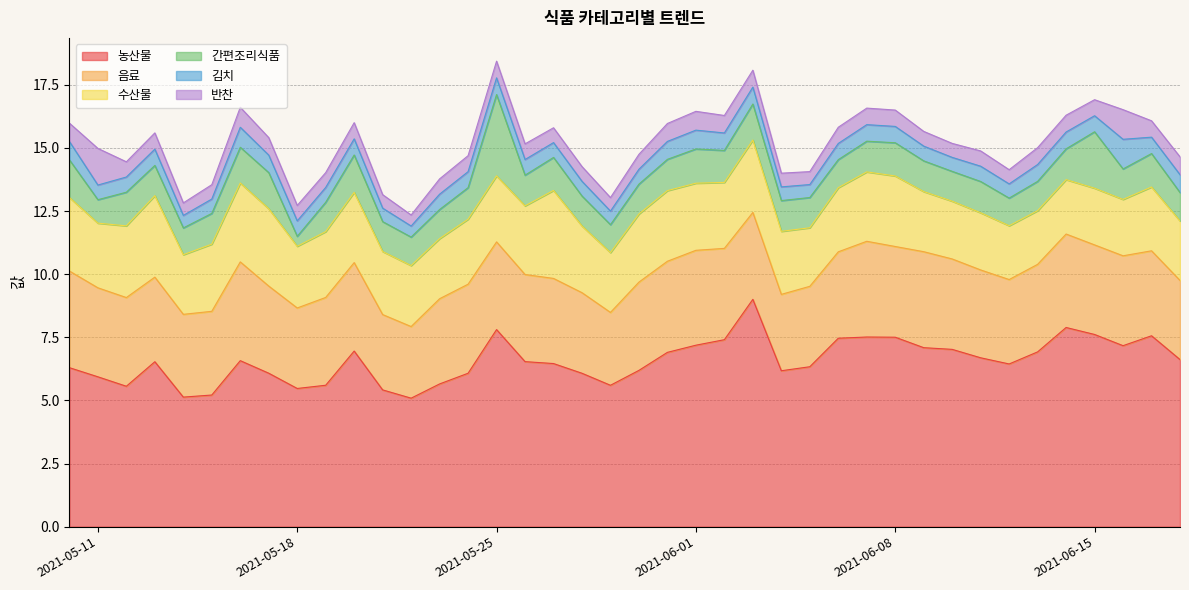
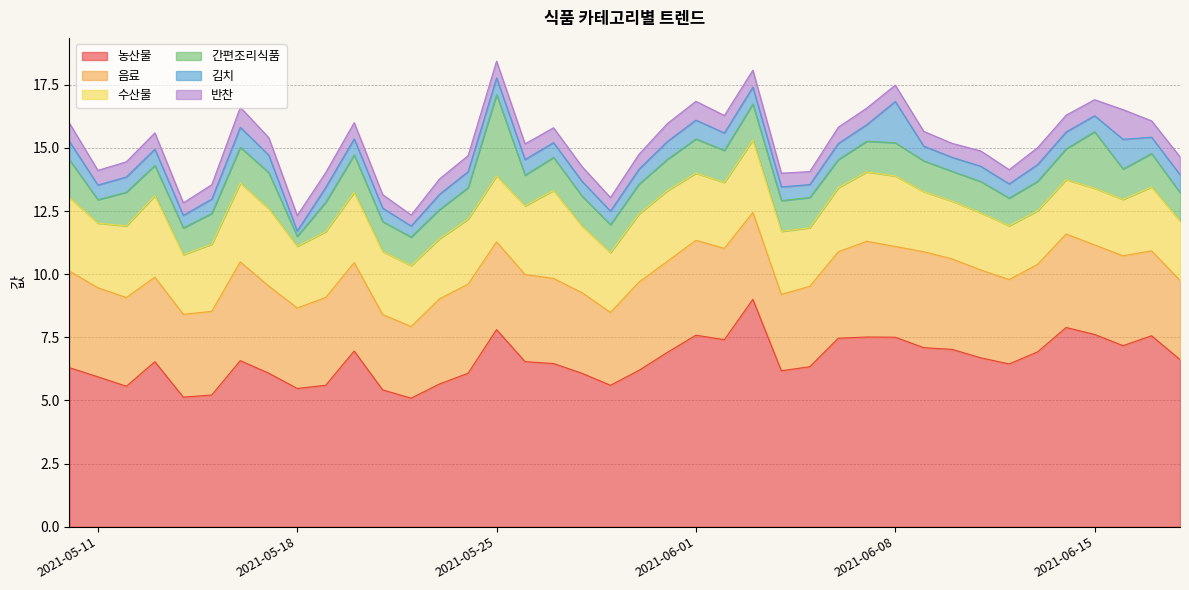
반찬, 2021-05-11: 1.5 -> 0.6
김치, 2021-05-18: 0.6 -> 0.2
농산물, 2021-06-01: 7.2 -> 7.6
김치, 2021-06-08: 0.6 -> 1.6
